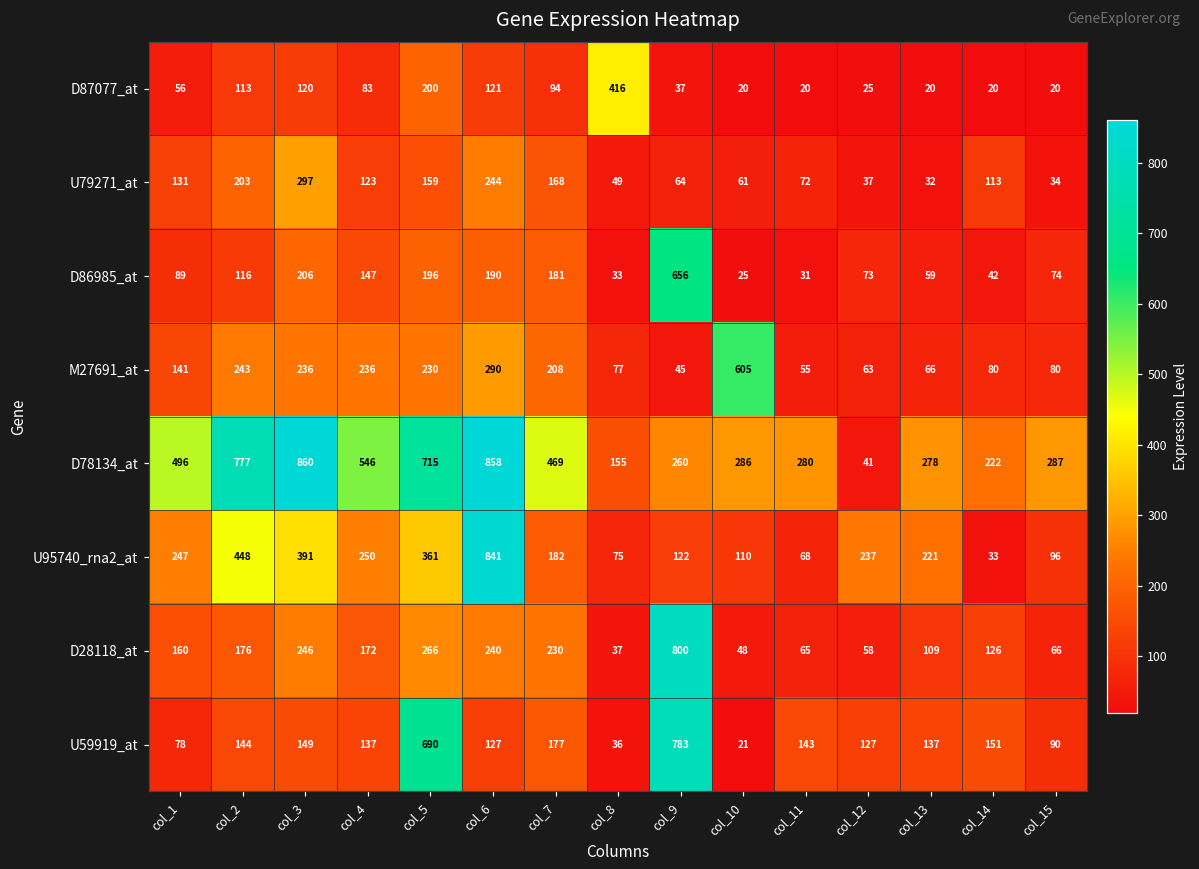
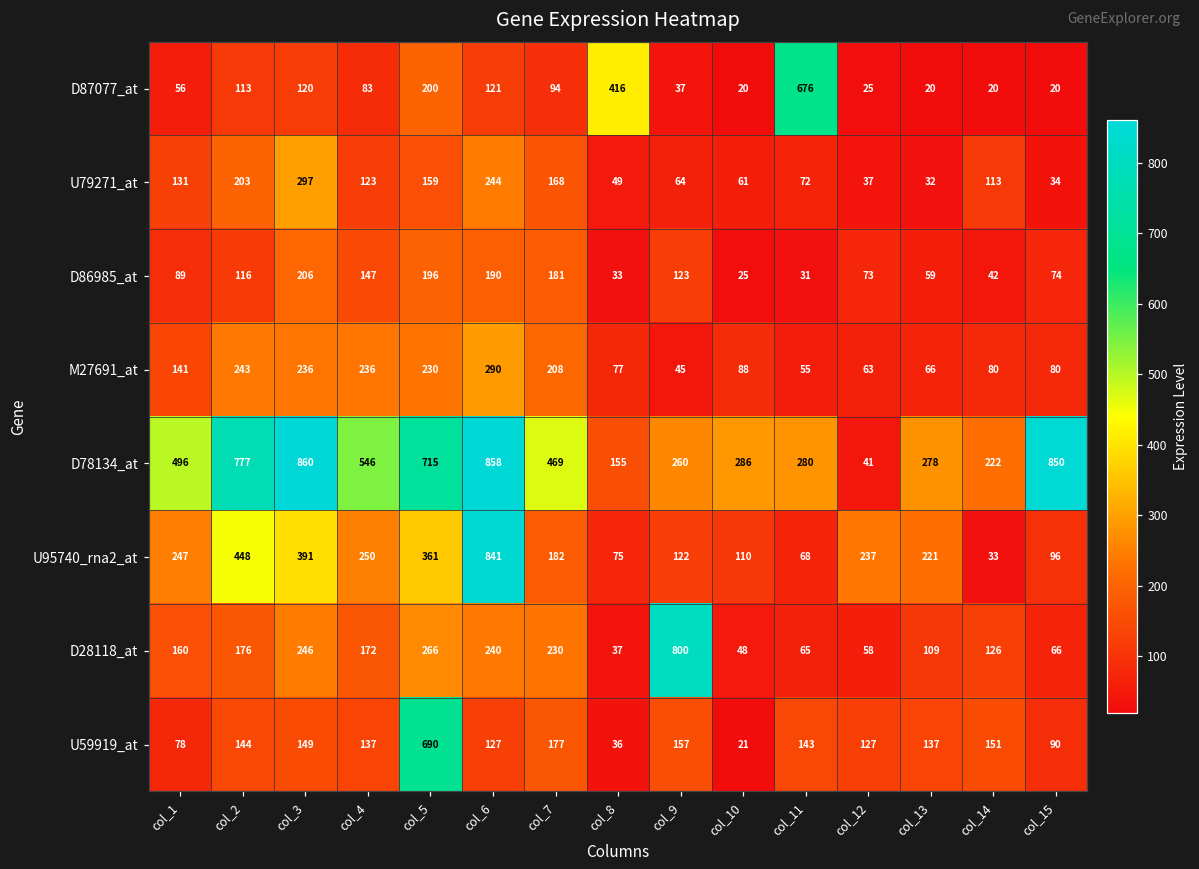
D87077_at, col_11: 20 -> 676
D86985_at, col_9: 656 -> 123
M27691_at, col_10: 605 -> 88
D78134_at, col_15: 287 -> 850
U59919_at, col_9: 783 -> 157
